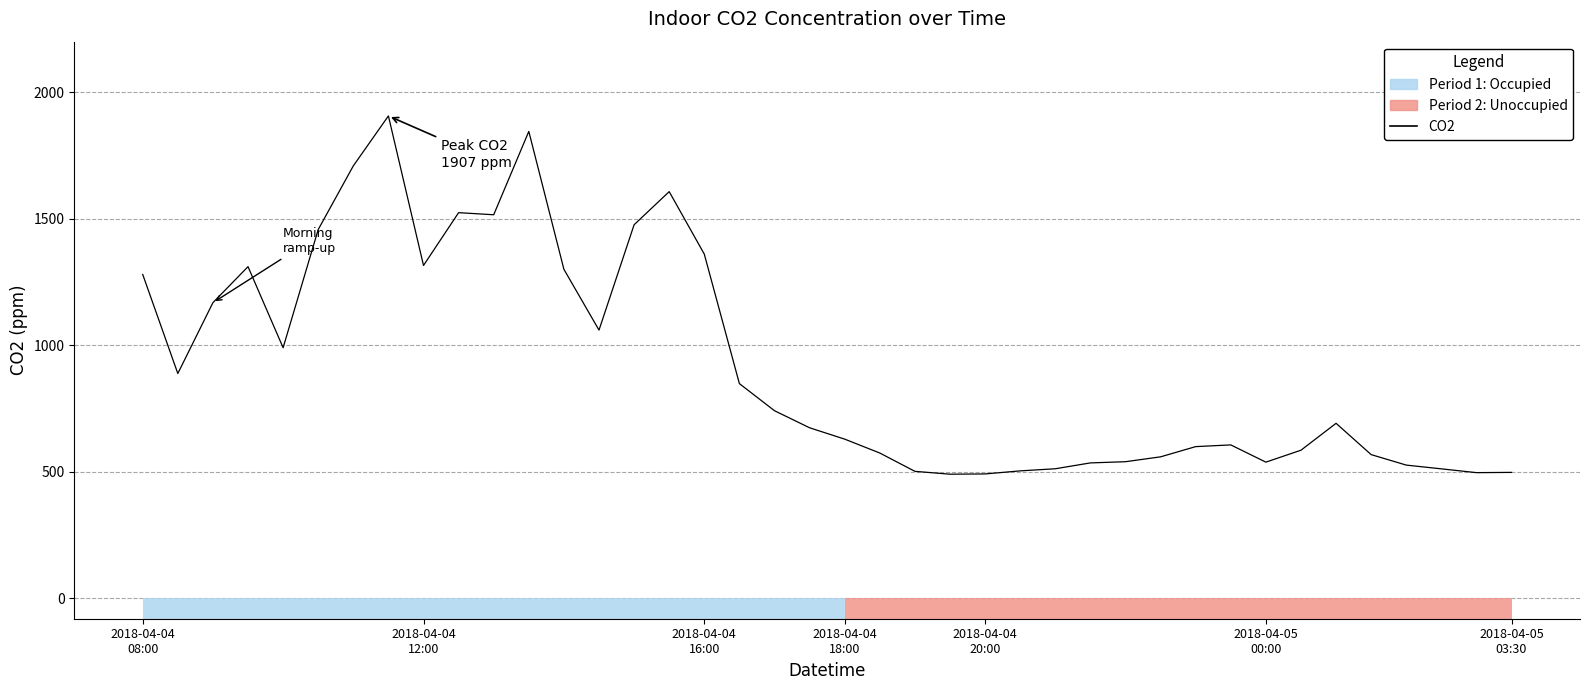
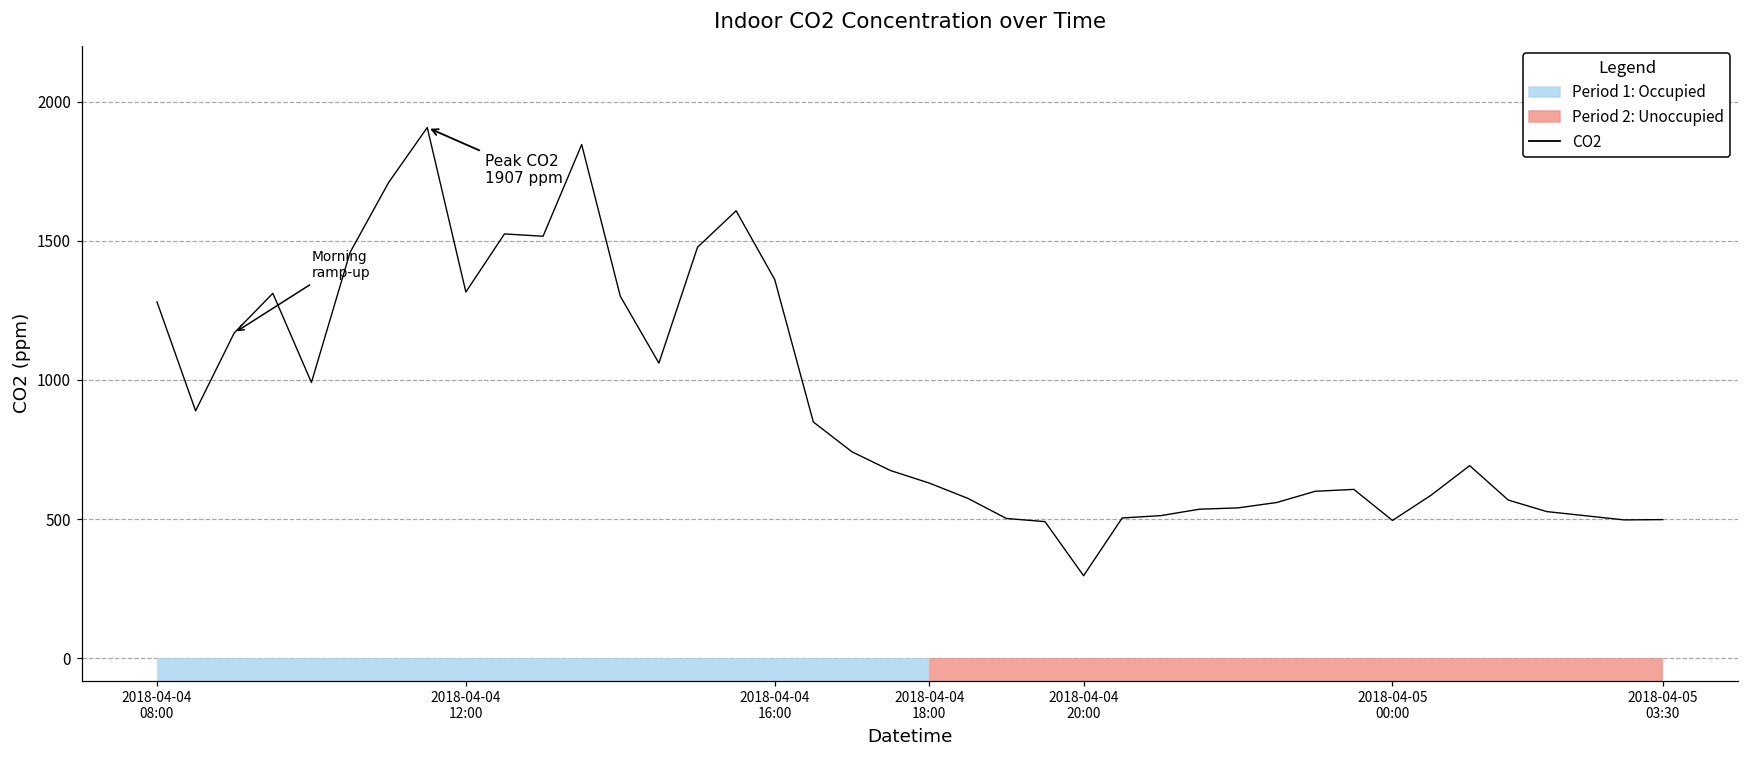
CO2, 2018-04-04 20:00: 490 -> 300
CO2, 2018-04-05 00:00: 540 -> 500
